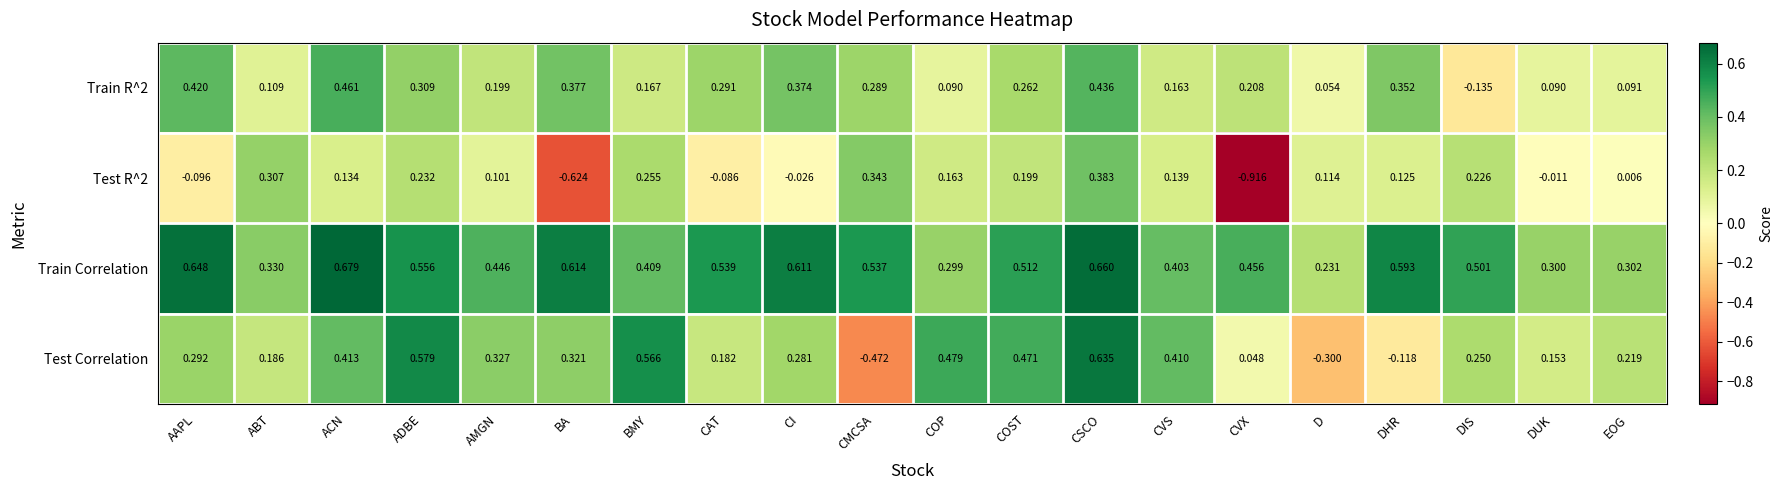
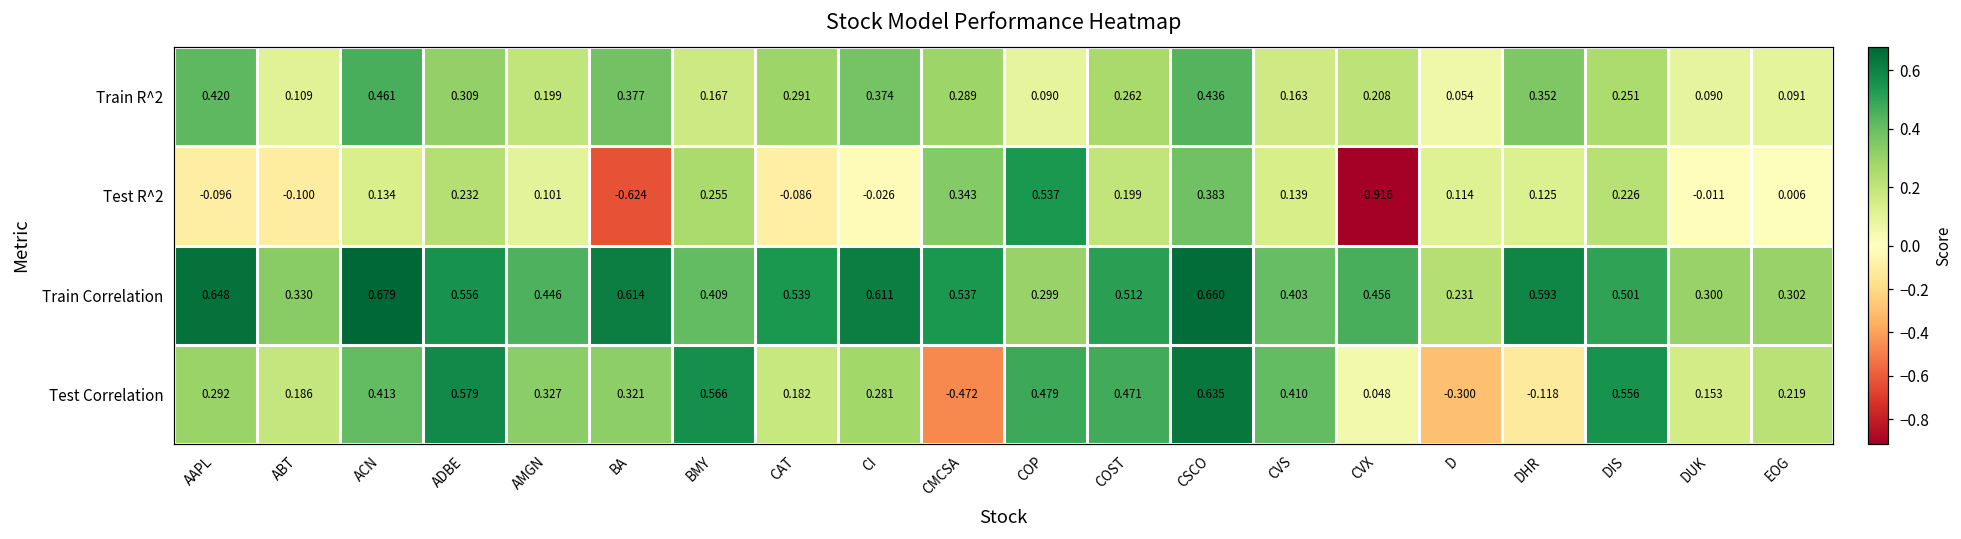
Train R^2, DIS: -0.135 -> 0.251
Test R^2, ABT: 0.307 -> -0.100
Test R^2, COP: 0.163 -> 0.537
Test Correlation, DIS: 0.250 -> 0.556
